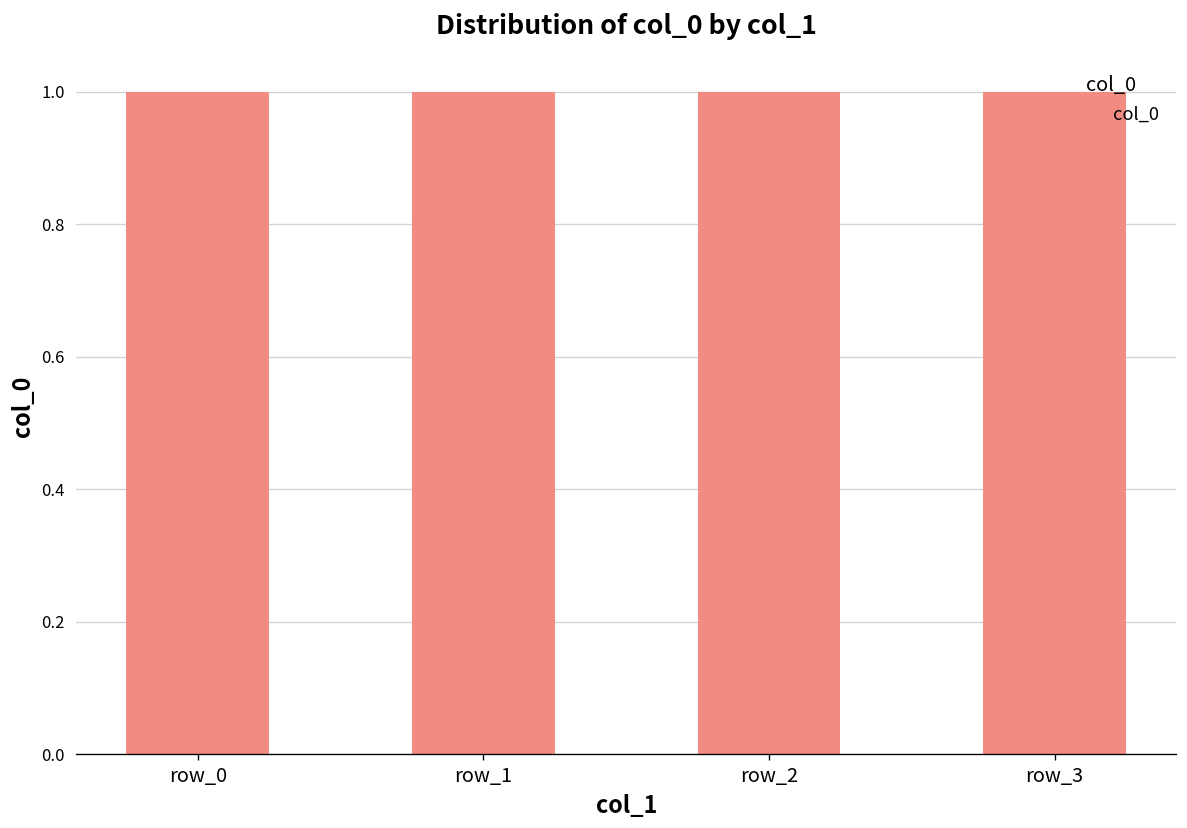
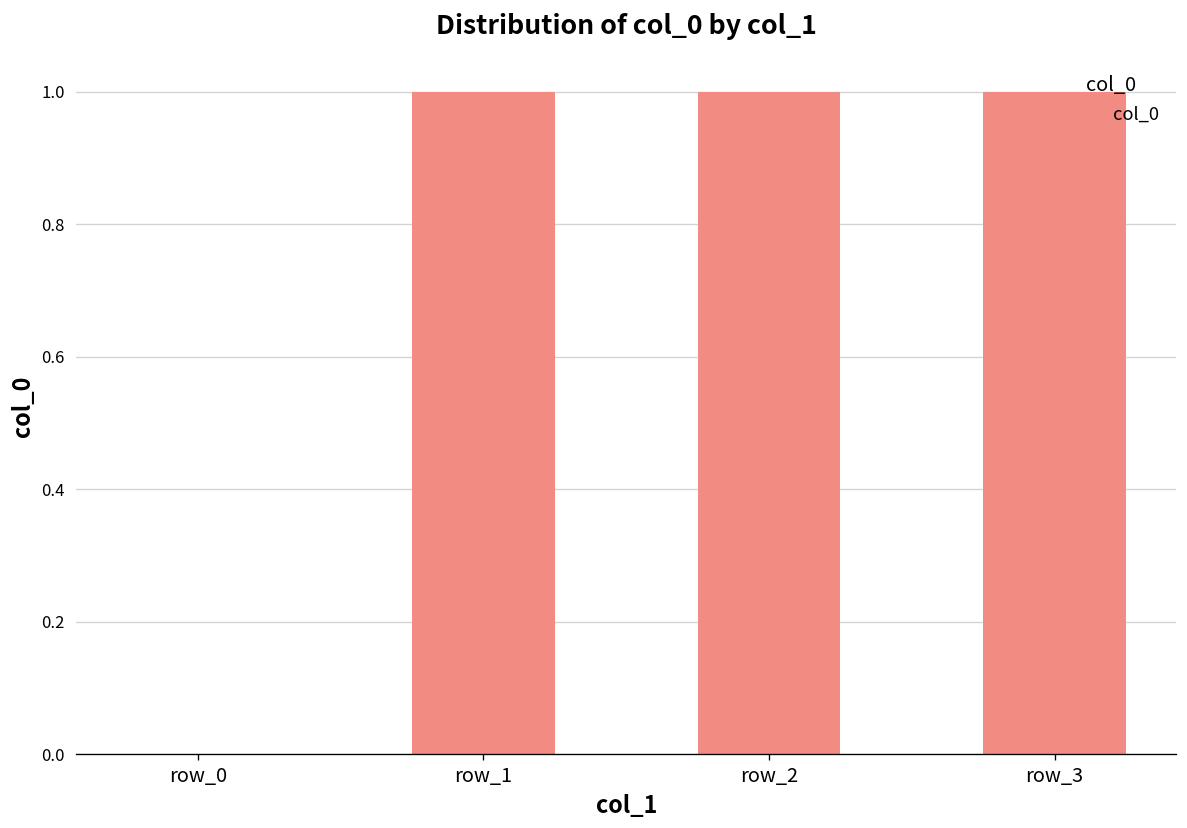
row_0: 1 -> 0
